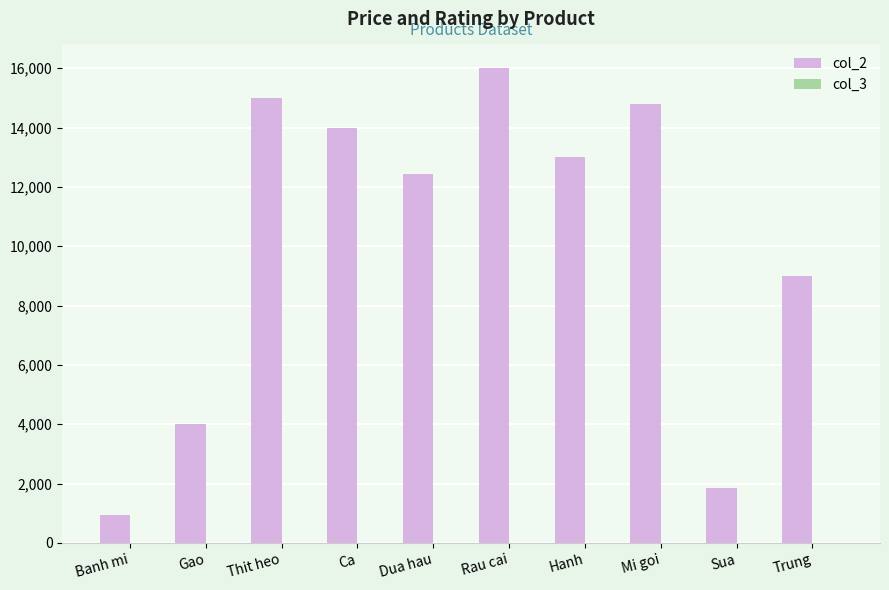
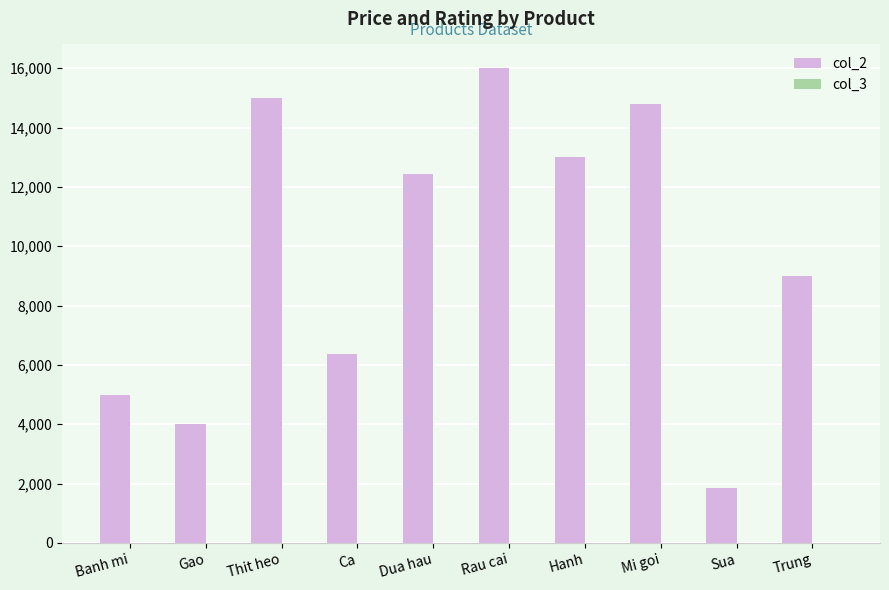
col_2, Banh mi: 900 -> 5,000
col_2, Ca: 14,000 -> 6,400
